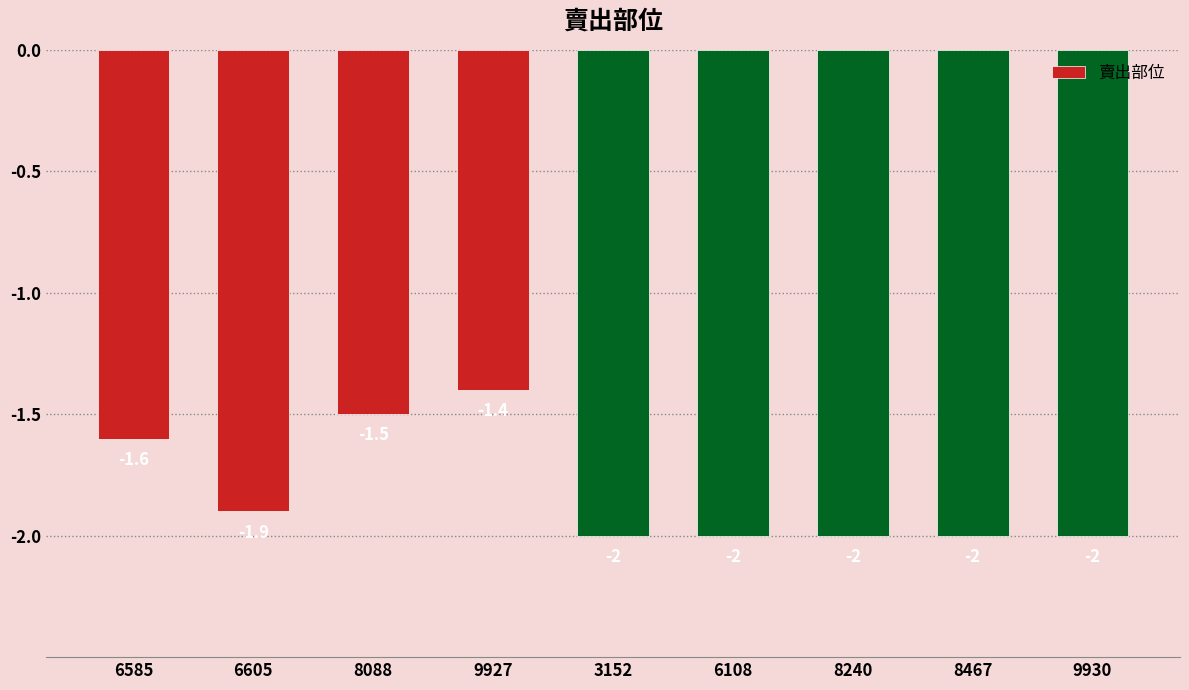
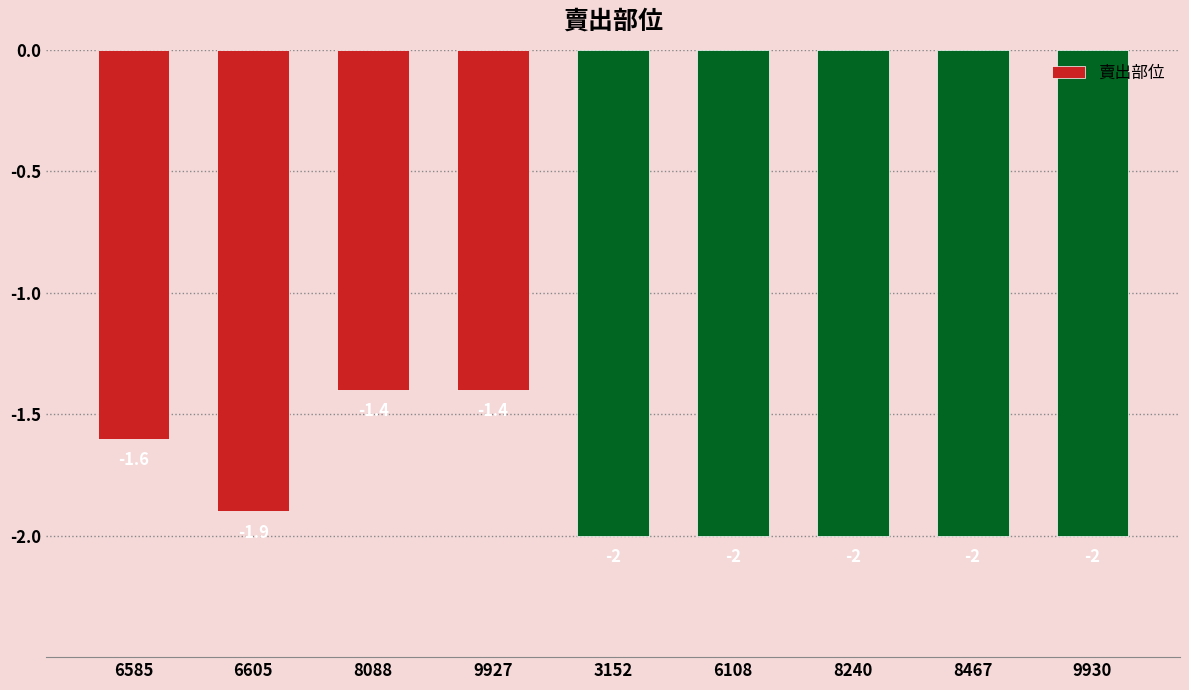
8088: -1.5 -> -1.4
